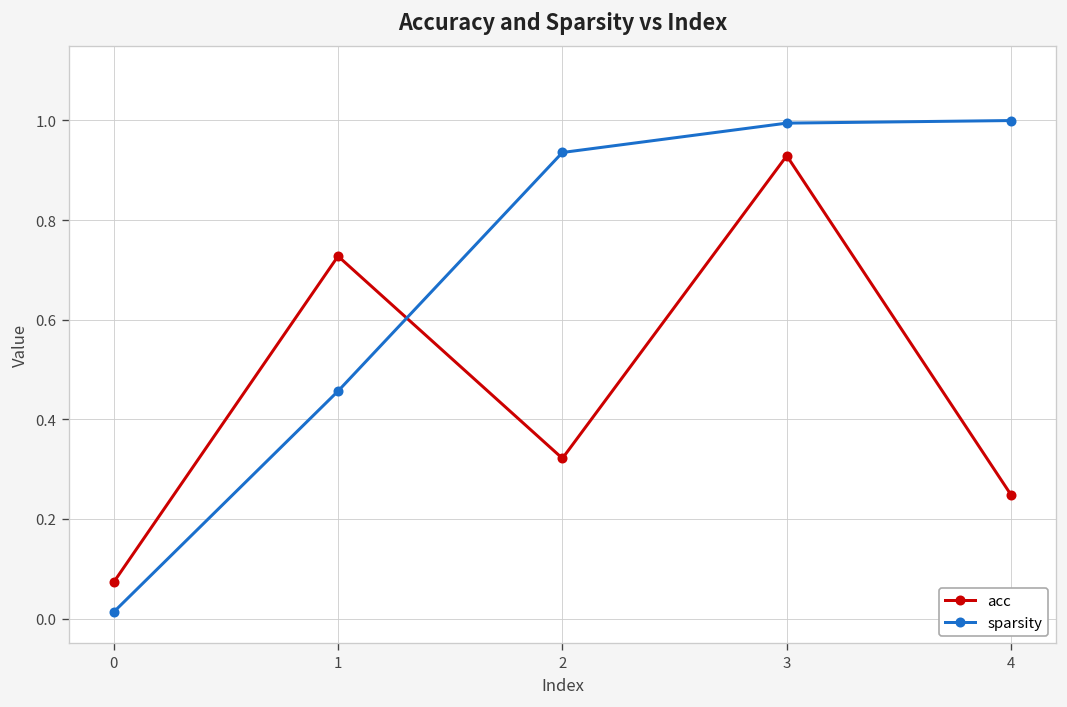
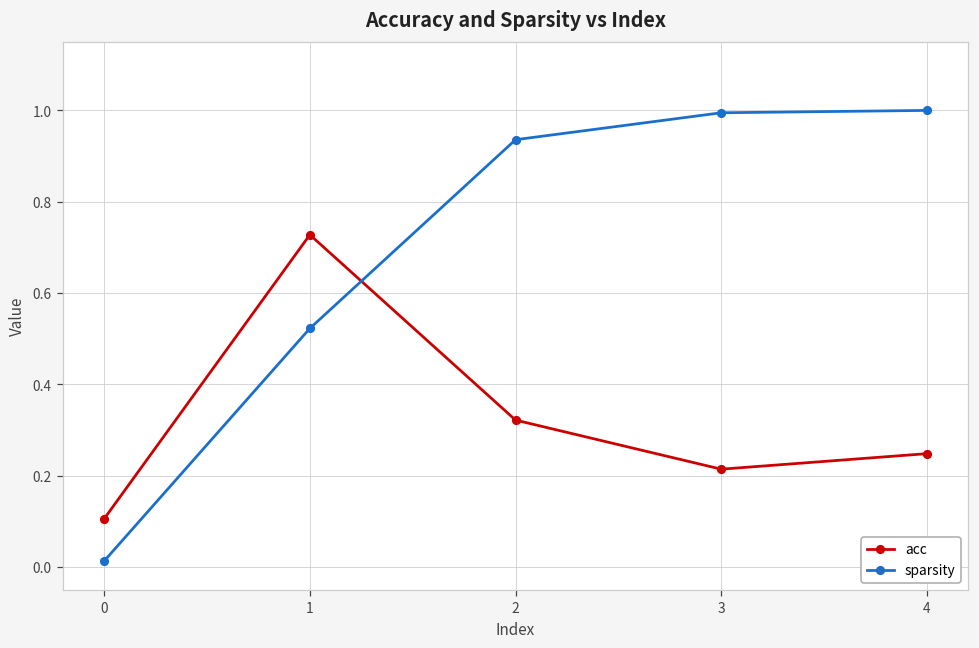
acc, 0: 0.07 -> 0.11
sparsity, 1: 0.46 -> 0.52
acc, 3: 0.93 -> 0.21
